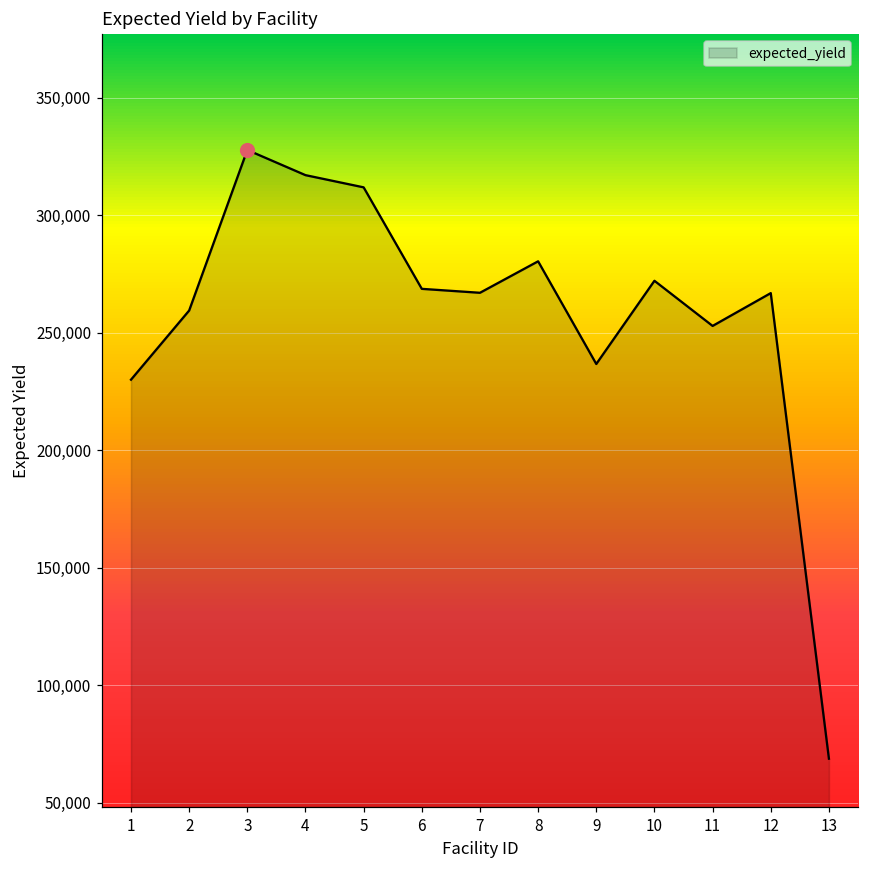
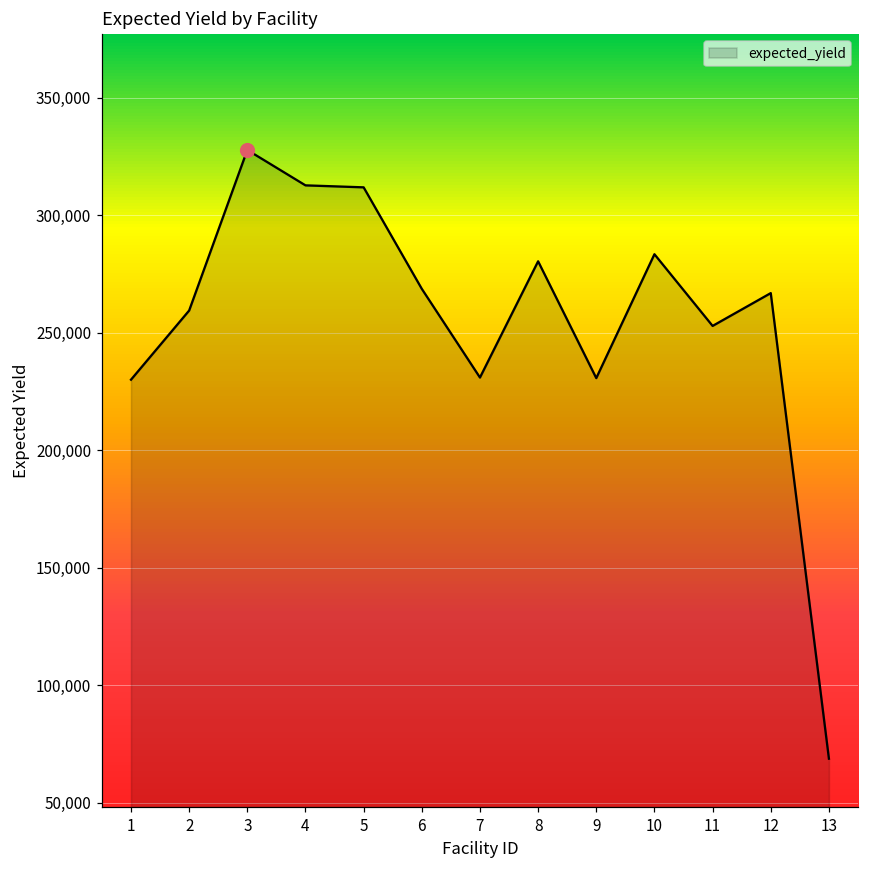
expected_yield, 4: 317,000 -> 313,000
expected_yield, 7: 267,000 -> 231,000
expected_yield, 9: 237,000 -> 231,000
expected_yield, 10: 272,000 -> 283,000
